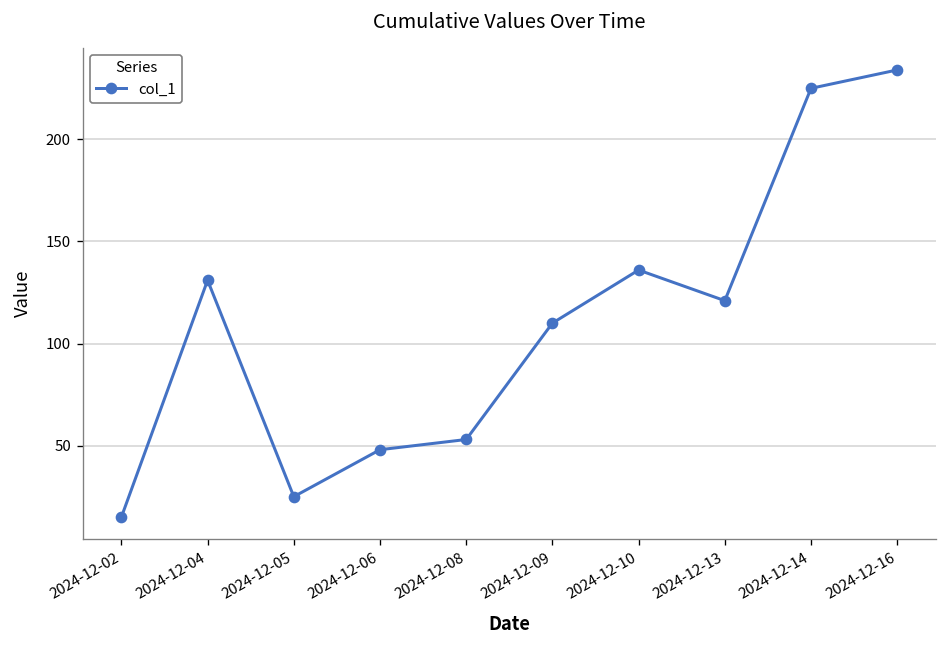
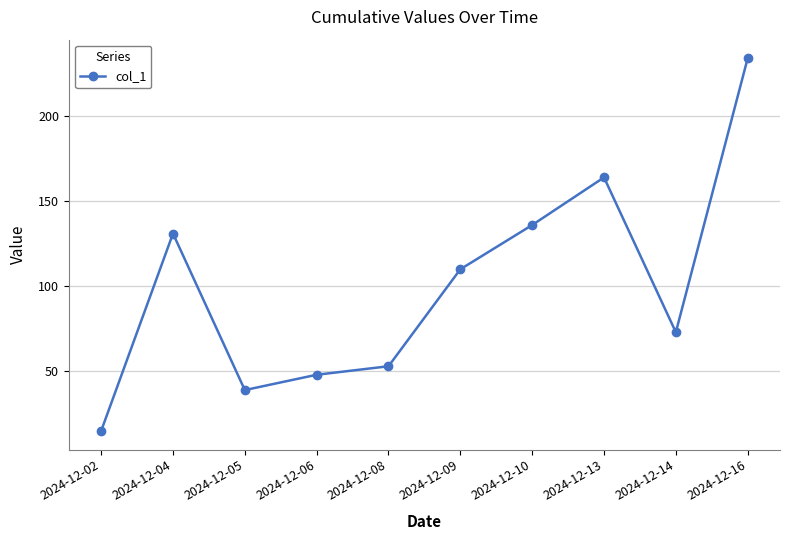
2024-12-05: 25 -> 39
2024-12-13: 121 -> 164
2024-12-14: 225 -> 73
